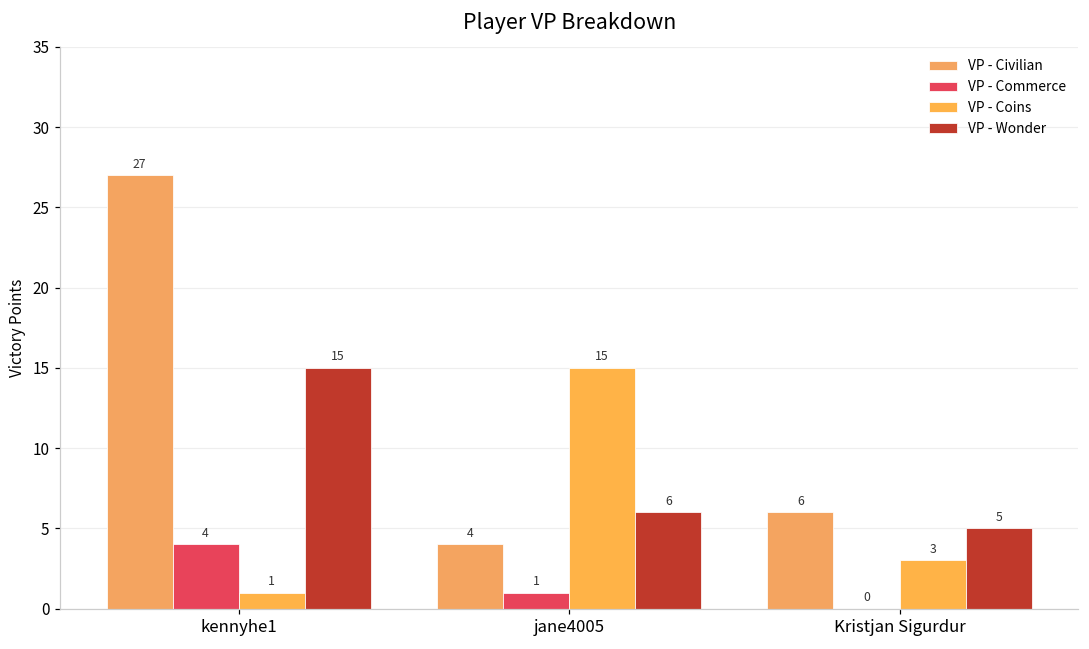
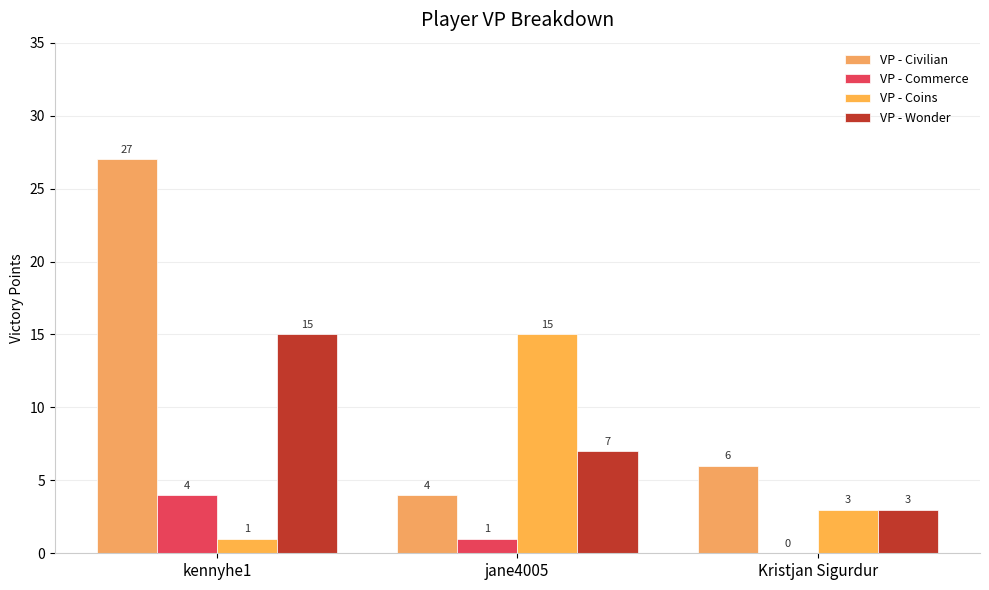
VP - Wonder, jane4005: 6 -> 7
VP - Wonder, Kristjan Sigurdur: 5 -> 3
